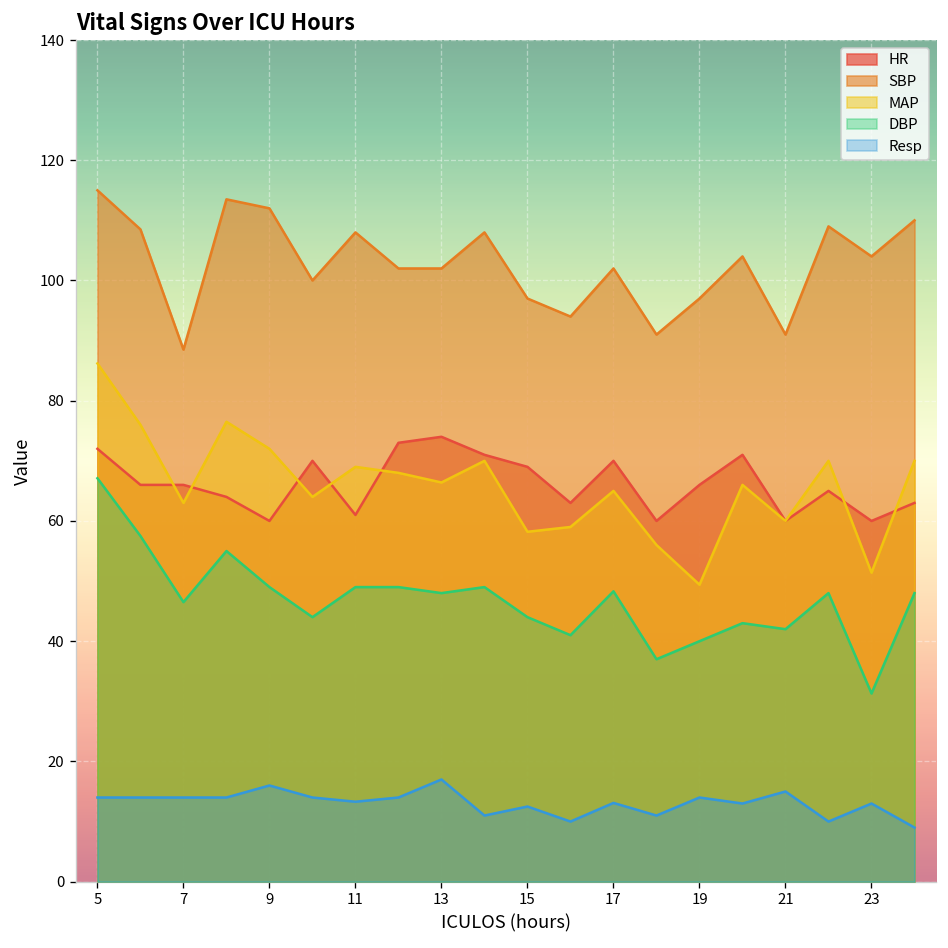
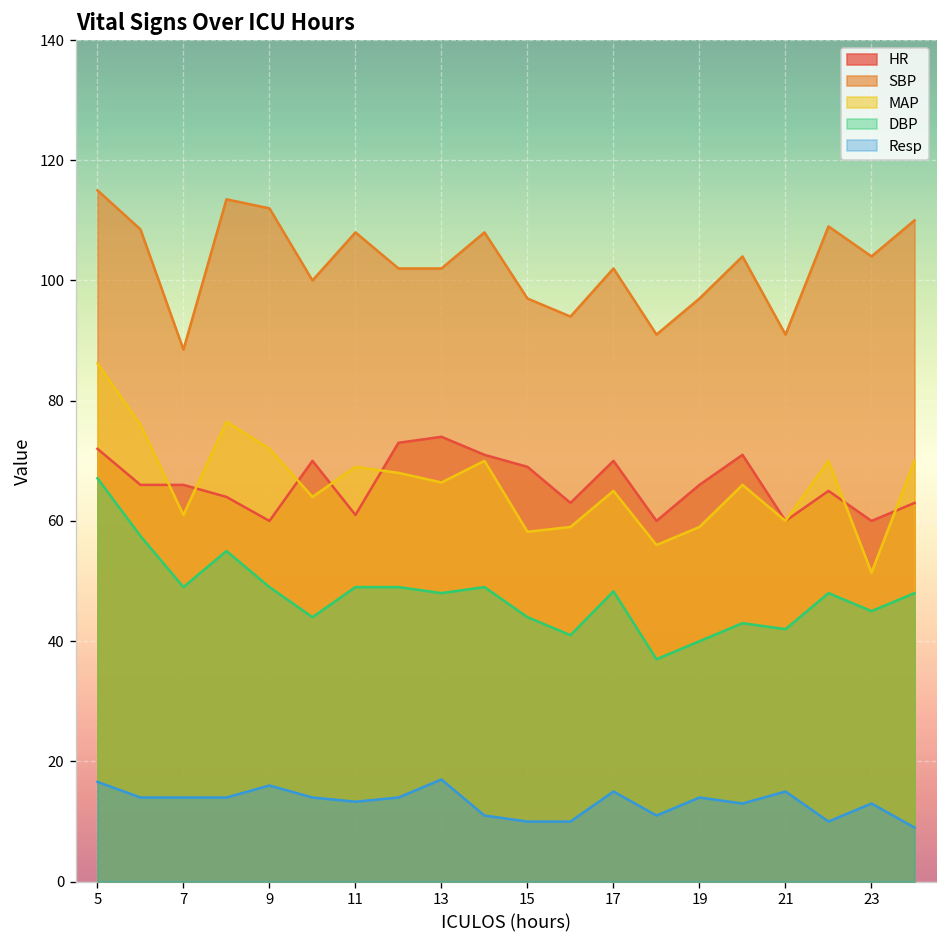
Resp, 5: 14 -> 17
MAP, 7: 63 -> 61
DBP, 7: 47 -> 49
Resp, 15: 13 -> 10
Resp, 17: 13 -> 15
MAP, 19: 49 -> 59
DBP, 23: 31 -> 45
